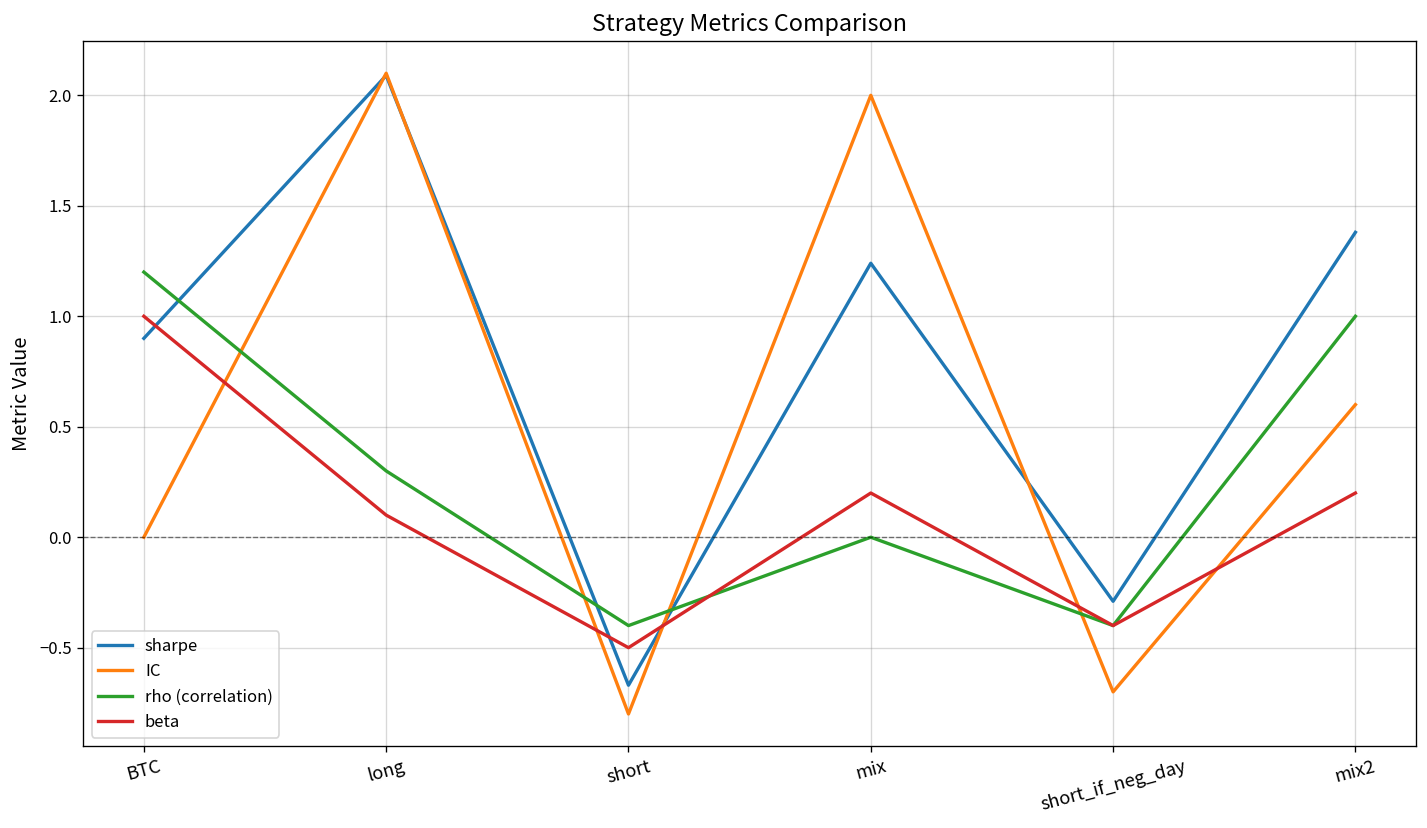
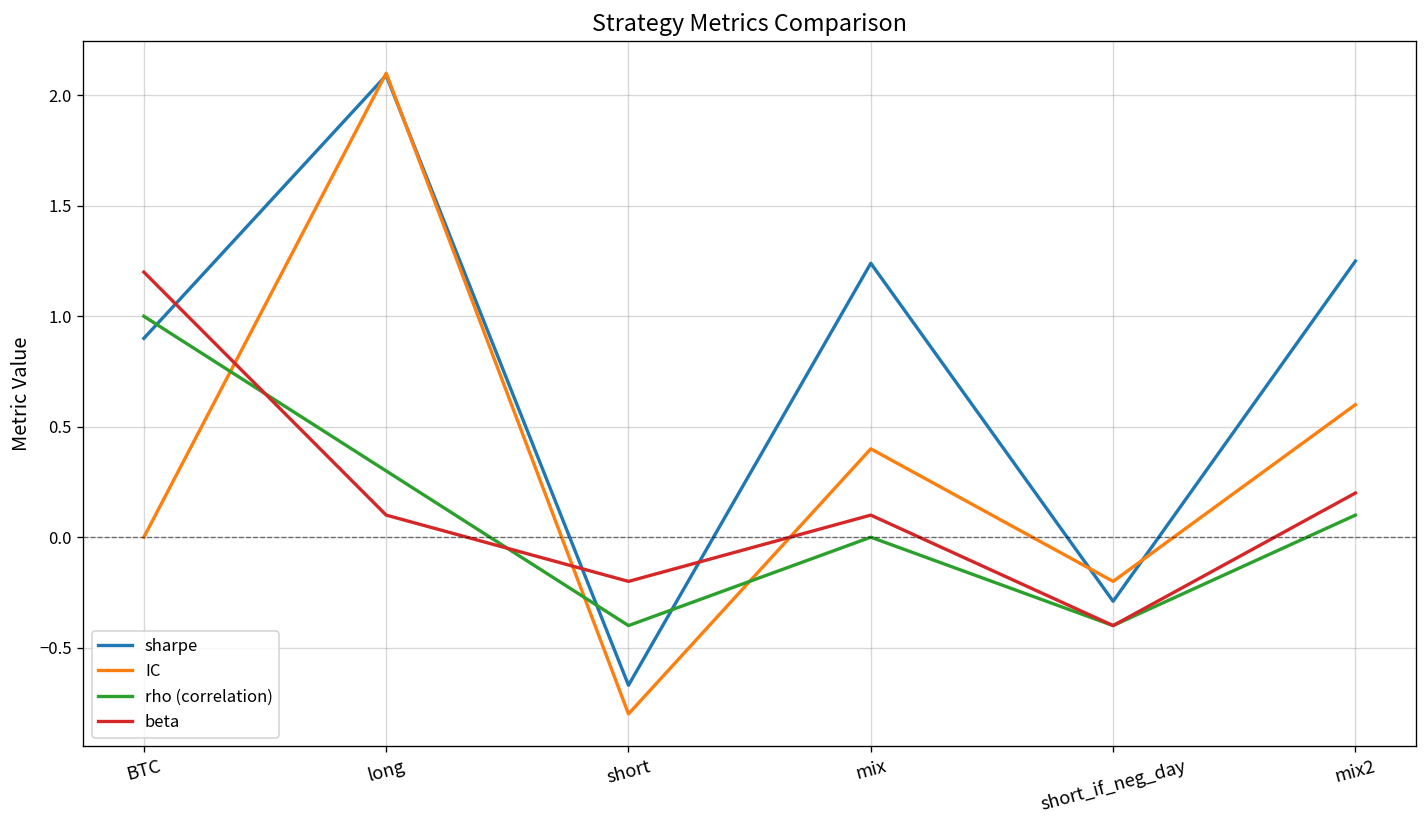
rho (correlation), BTC: 1.2 -> 1.0
beta, BTC: 1.0 -> 1.2
beta, short: -0.5 -> -0.2
IC, mix: 2.0 -> 0.4
beta, mix: 0.2 -> 0.1
IC, short_if_neg_day: -0.7 -> -0.2
sharpe, mix2: 1.38 -> 1.25
rho (correlation), mix2: 1.0 -> 0.1
